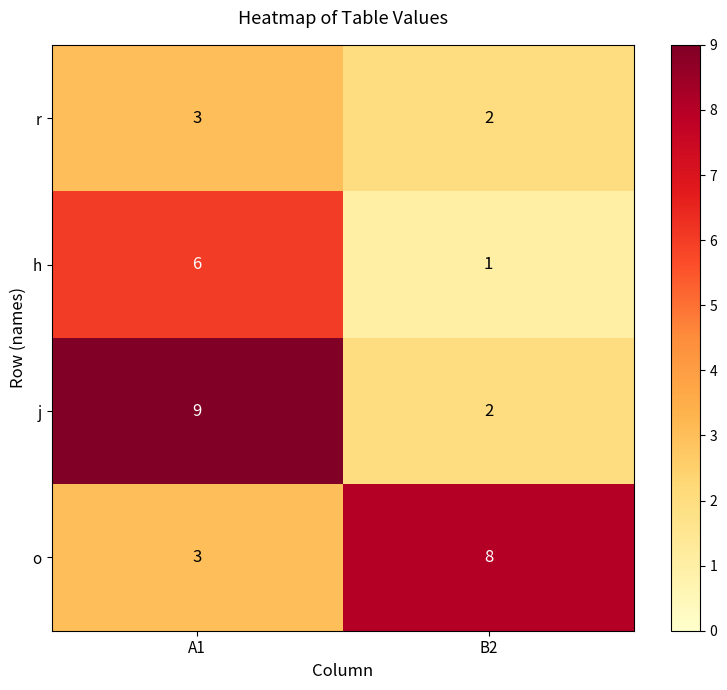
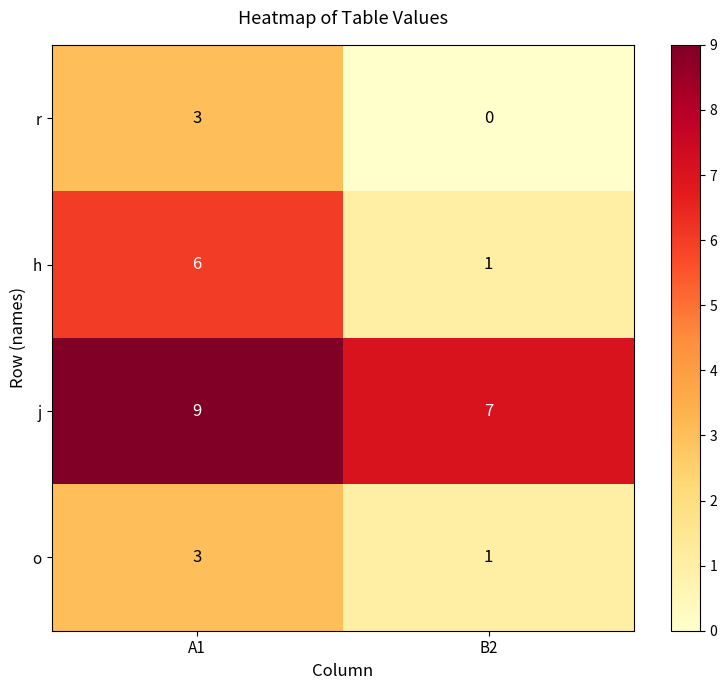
r, B2: 2 -> 0
j, B2: 2 -> 7
o, B2: 8 -> 1
